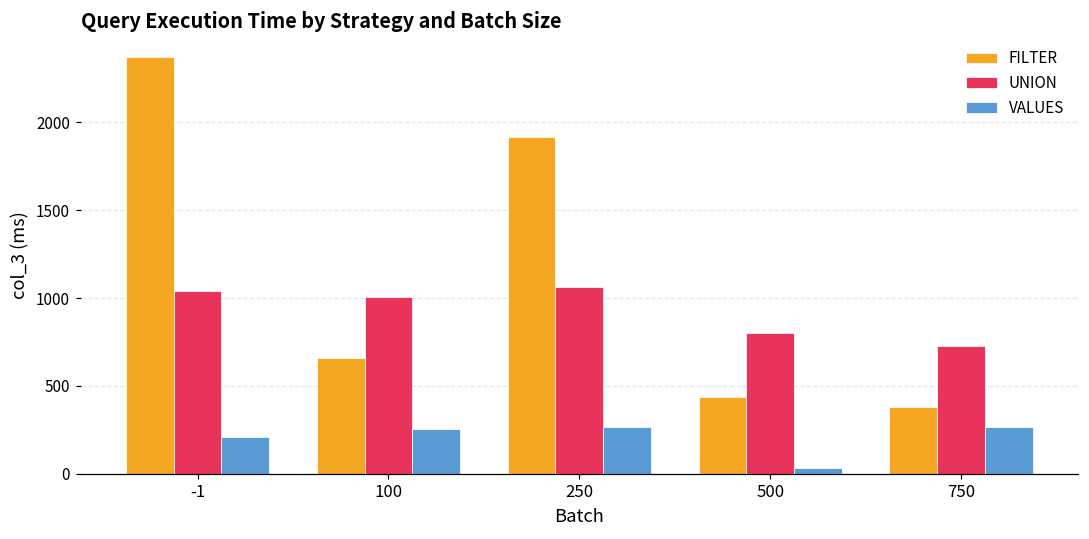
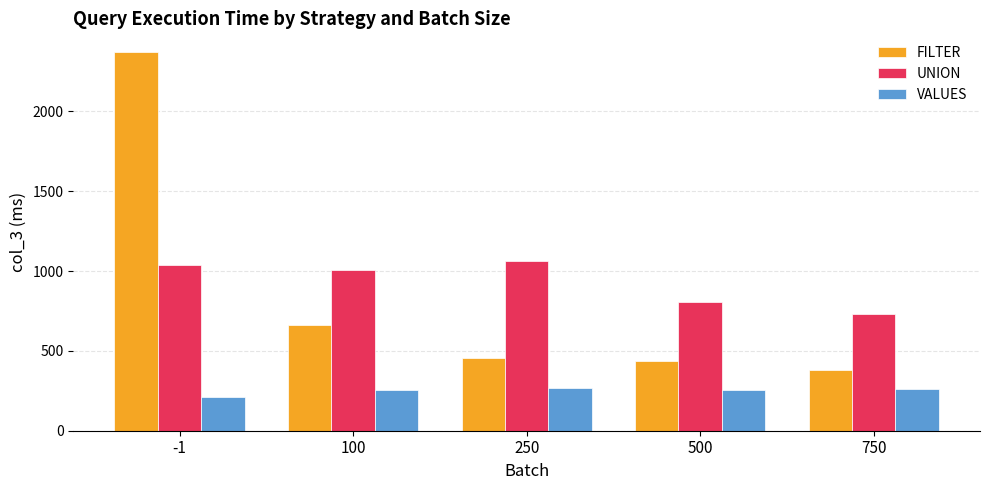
FILTER, 250: 1920 -> 450
VALUES, 500: 30 -> 260
